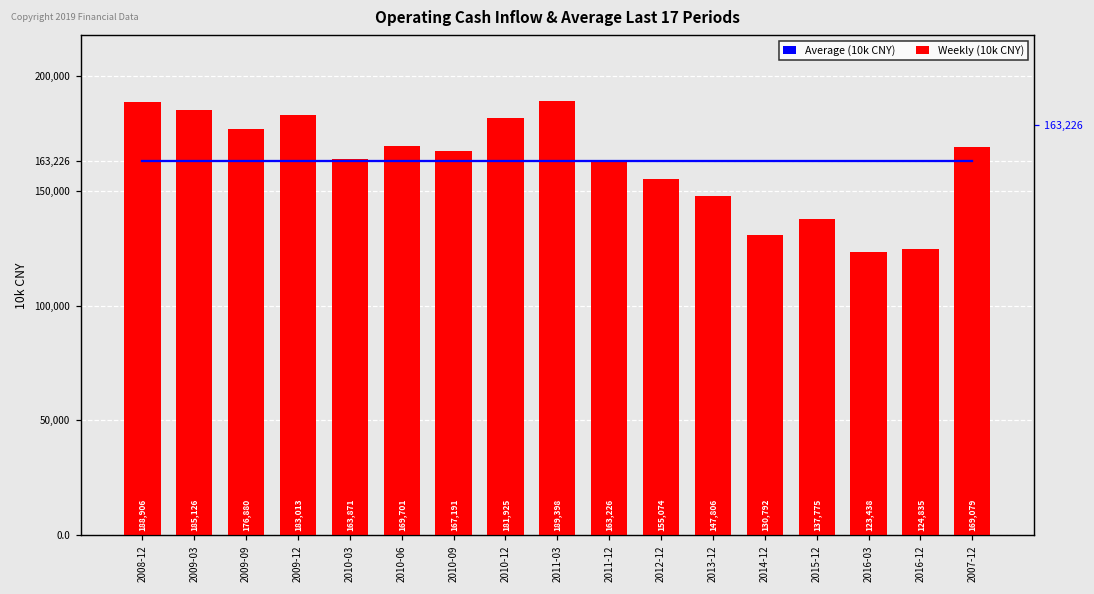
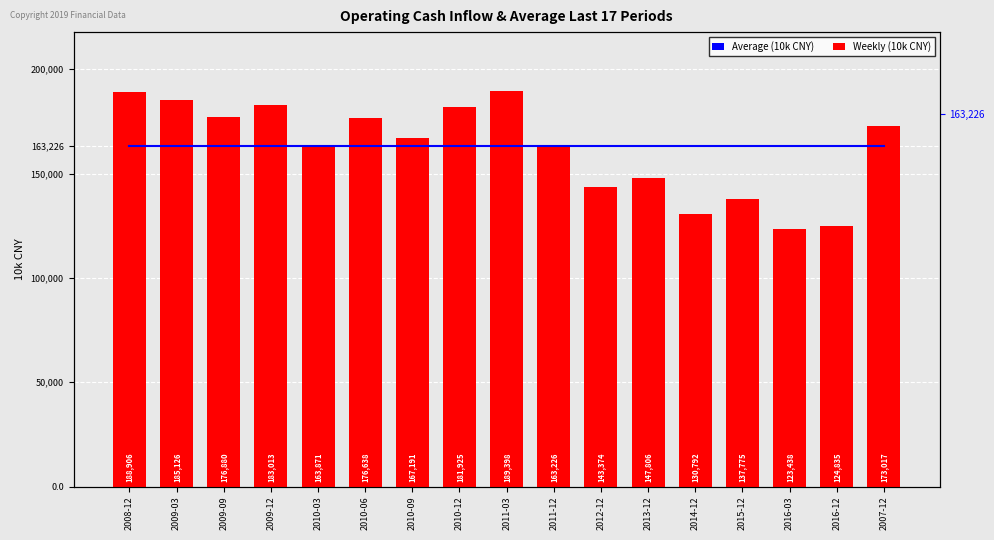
Weekly (10k CNY), 2010-06: 169,701 -> 176,638
Weekly (10k CNY), 2012-12: 155,074 -> 143,374
Weekly (10k CNY), 2007-12: 169,079 -> 173,017
